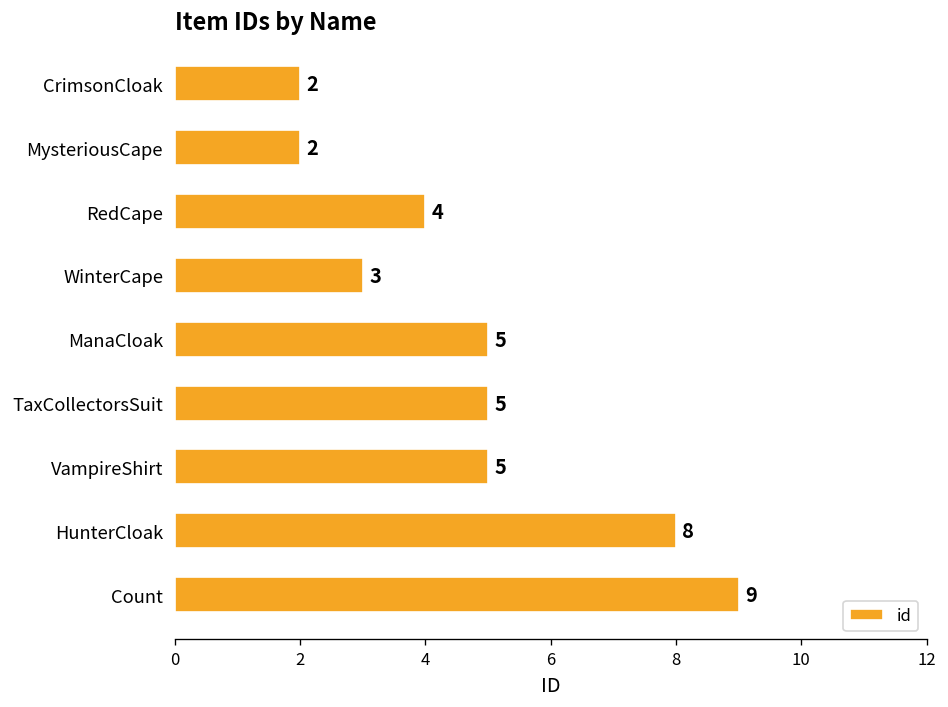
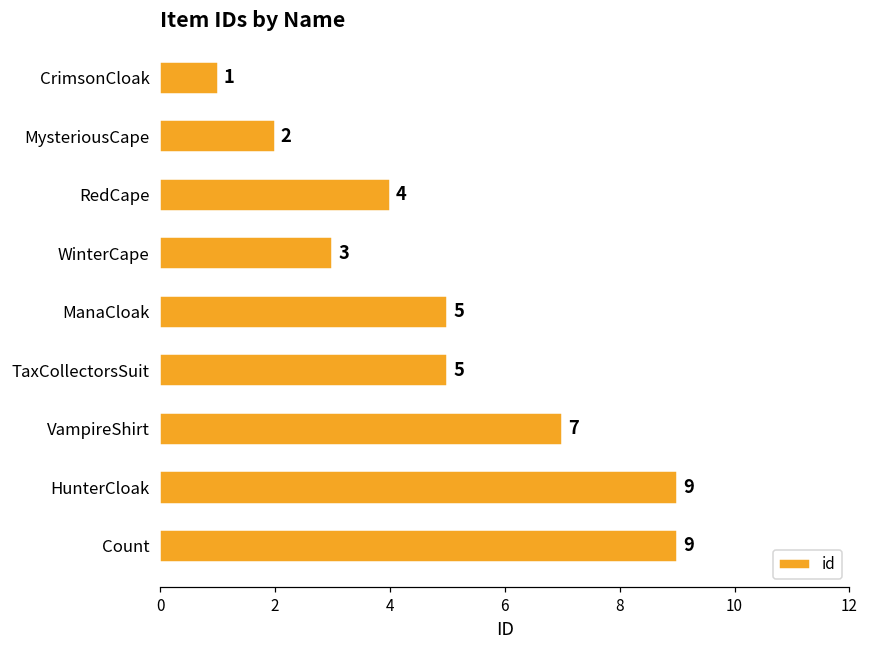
CrimsonCloak: 2 -> 1
VampireShirt: 5 -> 7
HunterCloak: 8 -> 9
